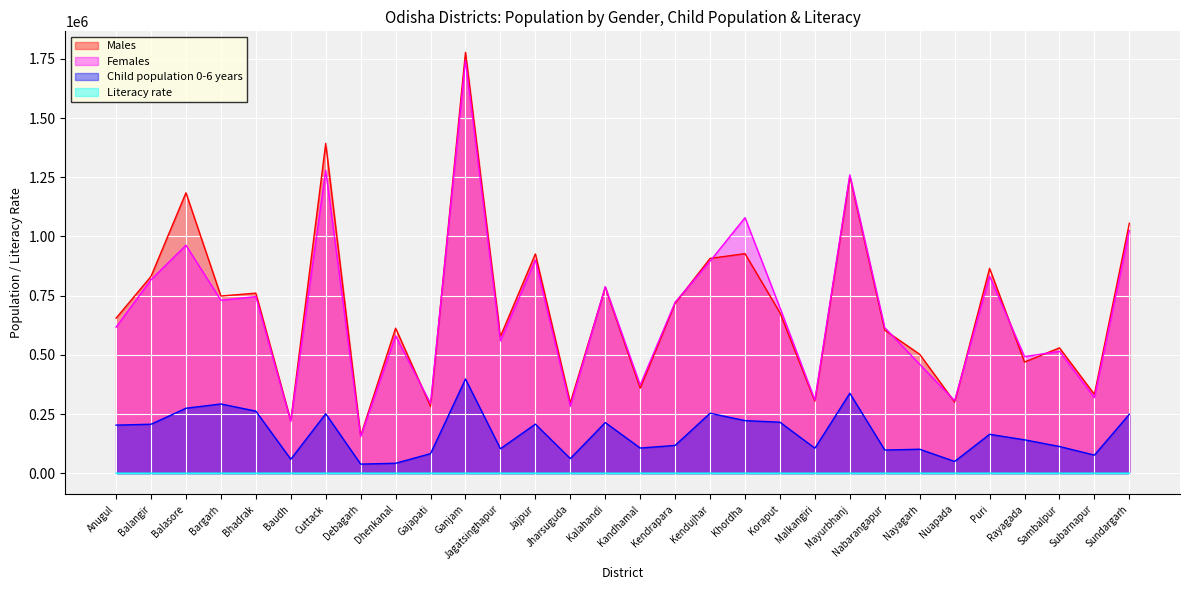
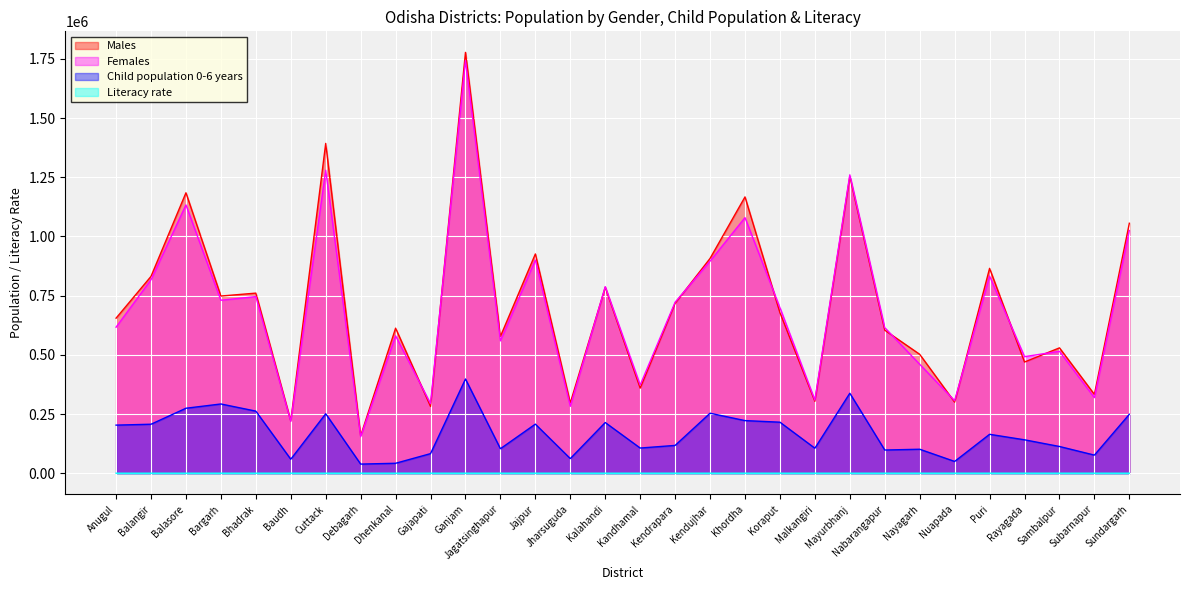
Females, Balasore: 960000 -> 1130000
Males, Khordha: 930000 -> 1170000
